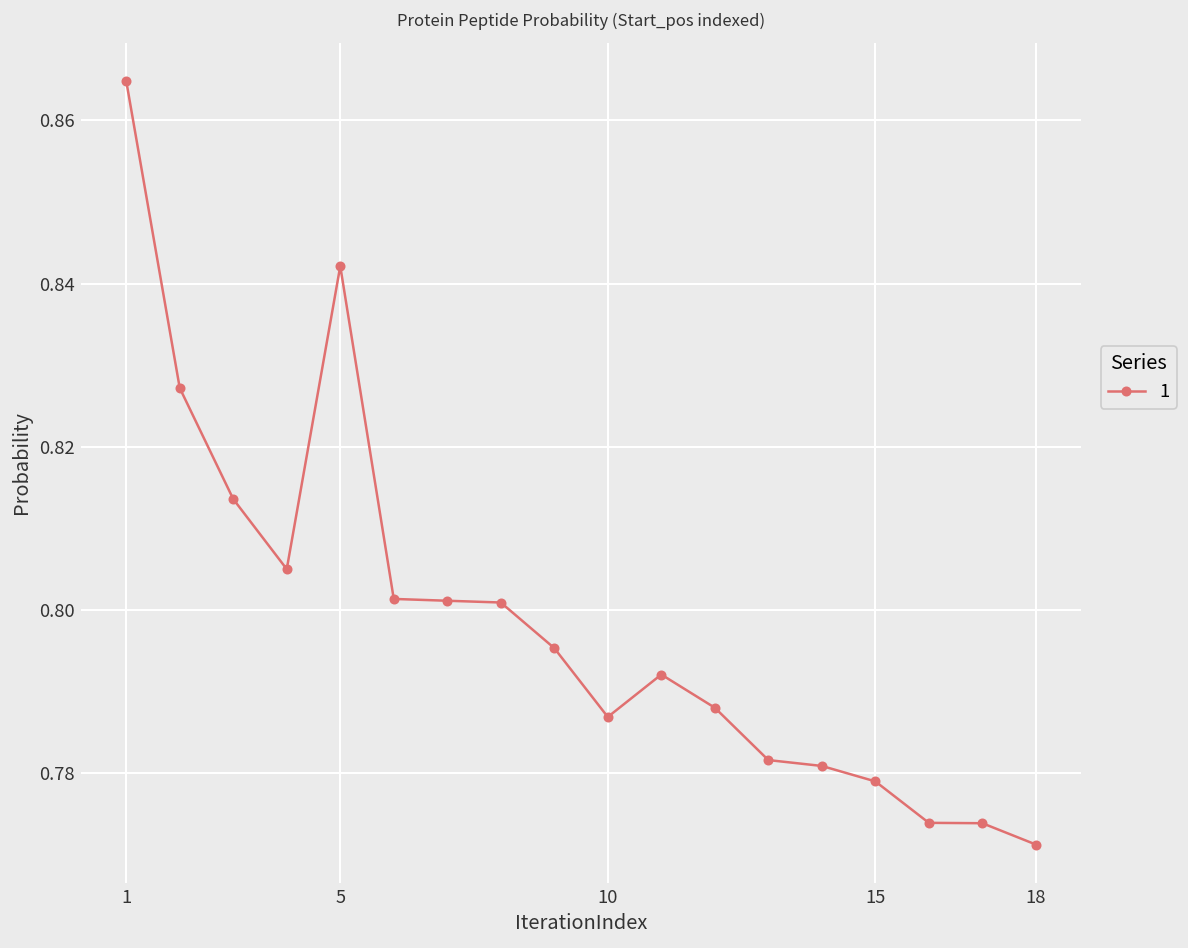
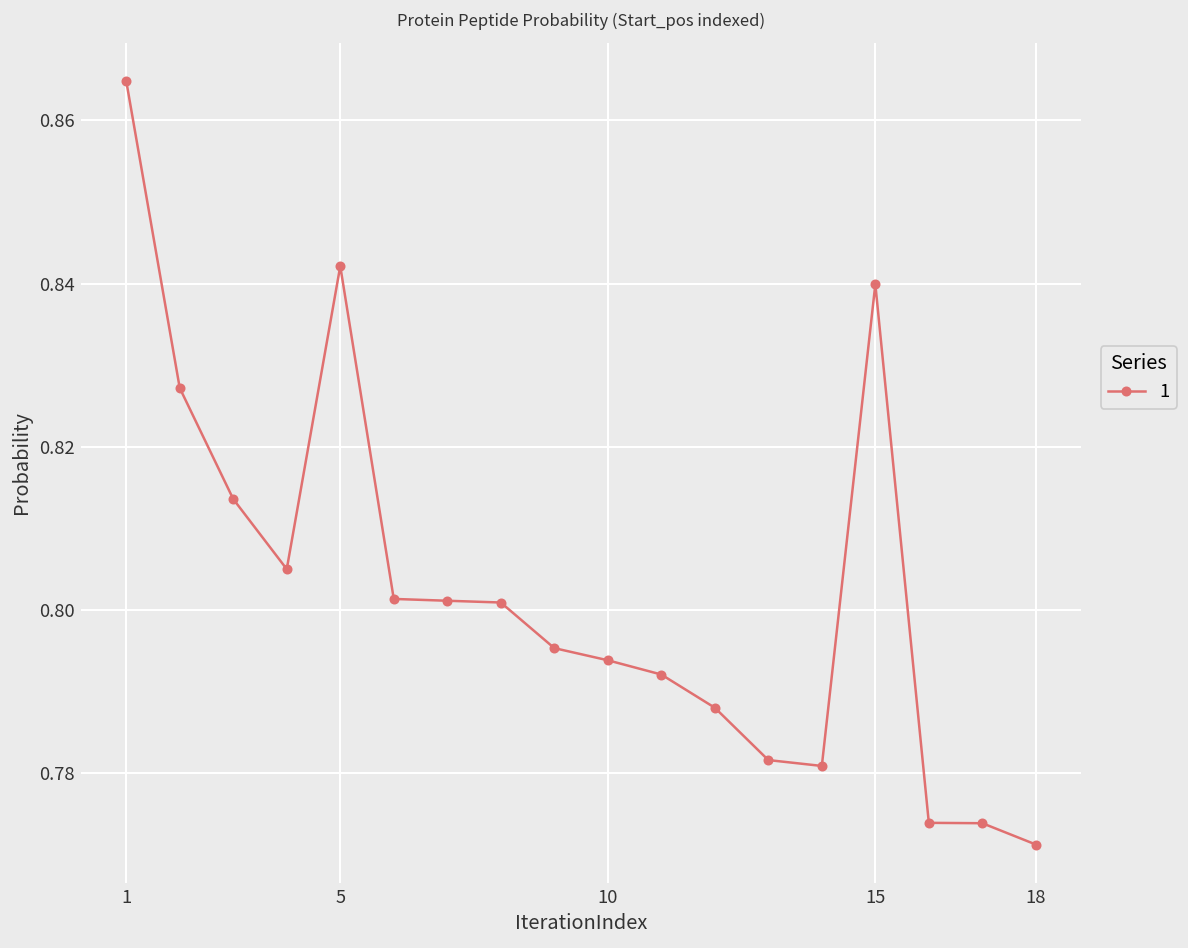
10: 0.787 -> 0.794
15: 0.779 -> 0.840
